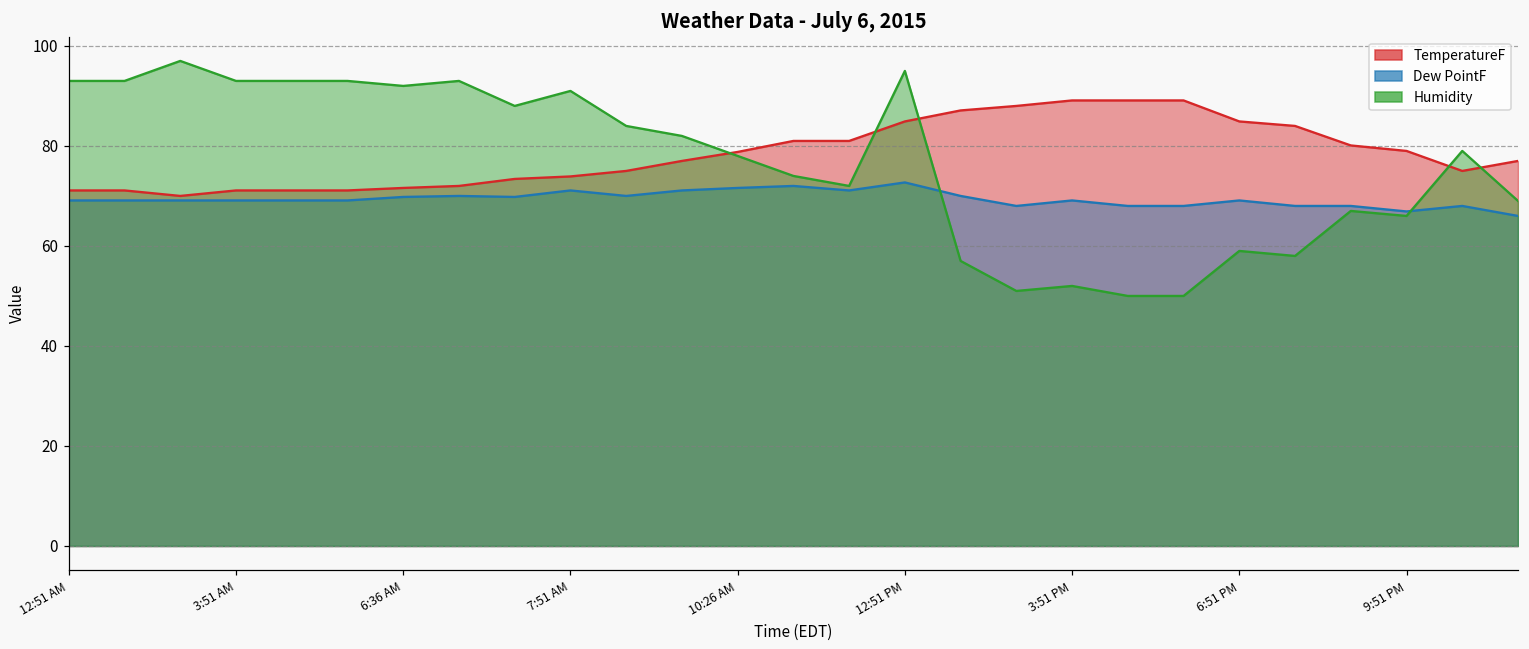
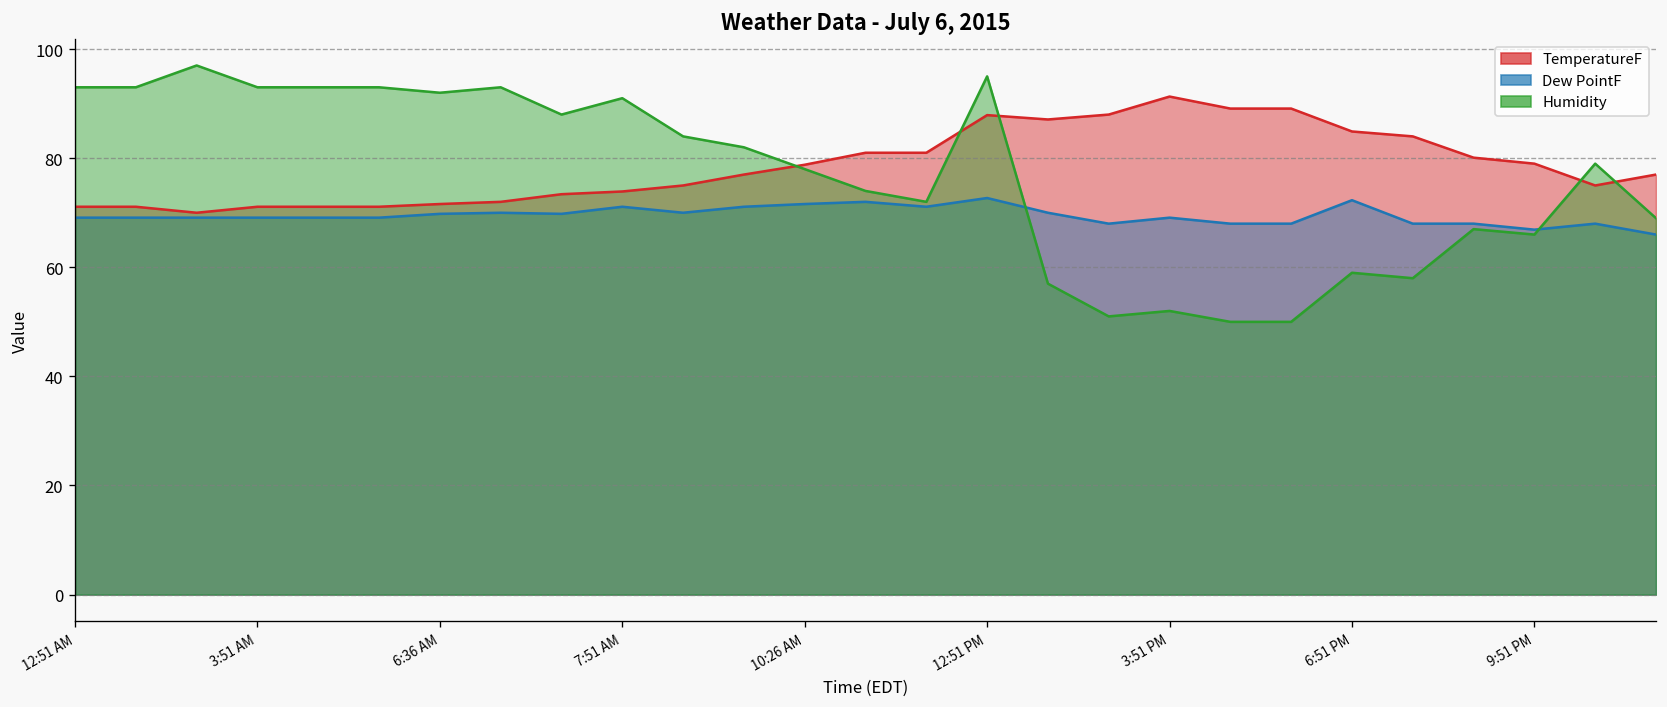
TemperatureF, 12:51 PM: 85 -> 88
TemperatureF, 3:51 PM: 89 -> 91
Dew PointF, 6:51 PM: 69 -> 72
